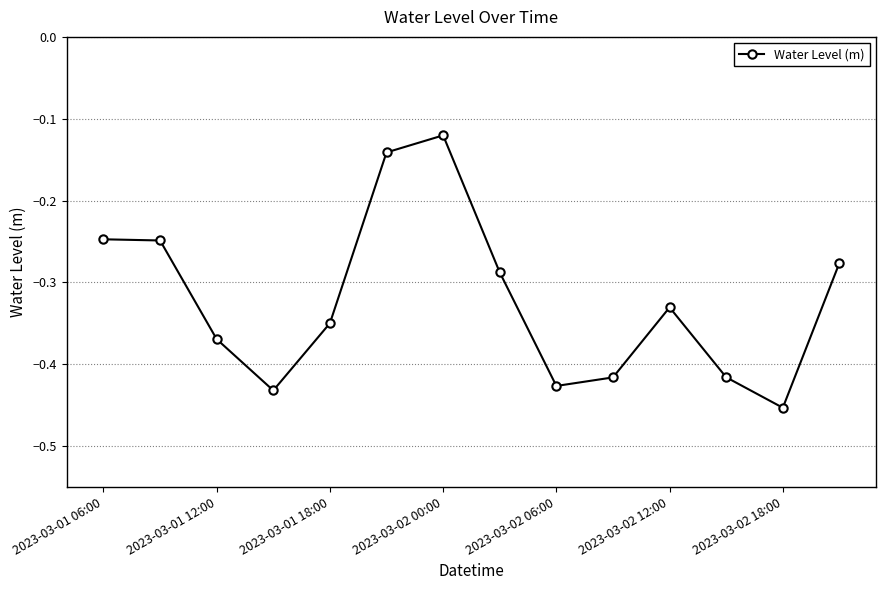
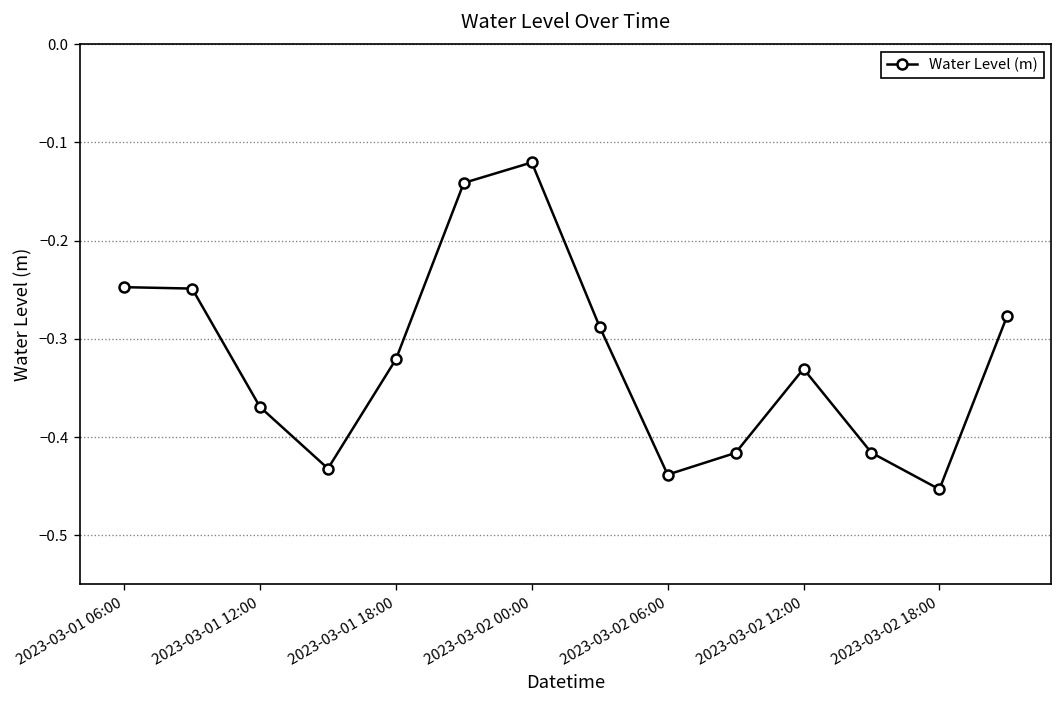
2023-03-01 18:00: -0.35 -> -0.32
2023-03-02 06:00: -0.43 -> -0.44
